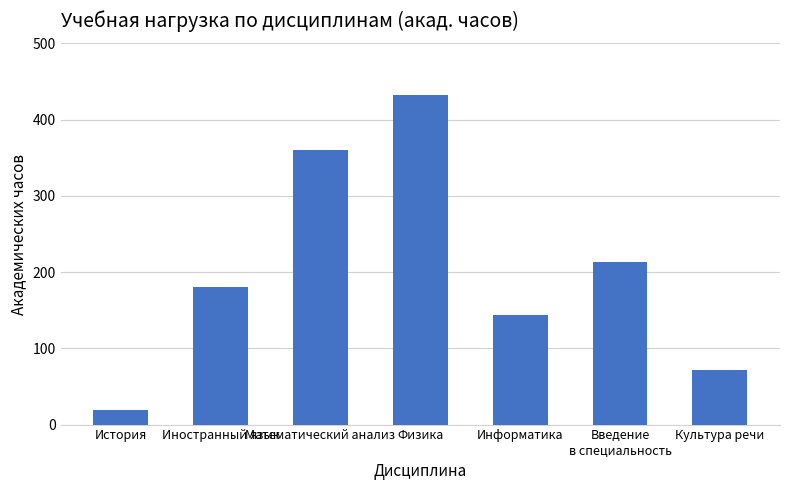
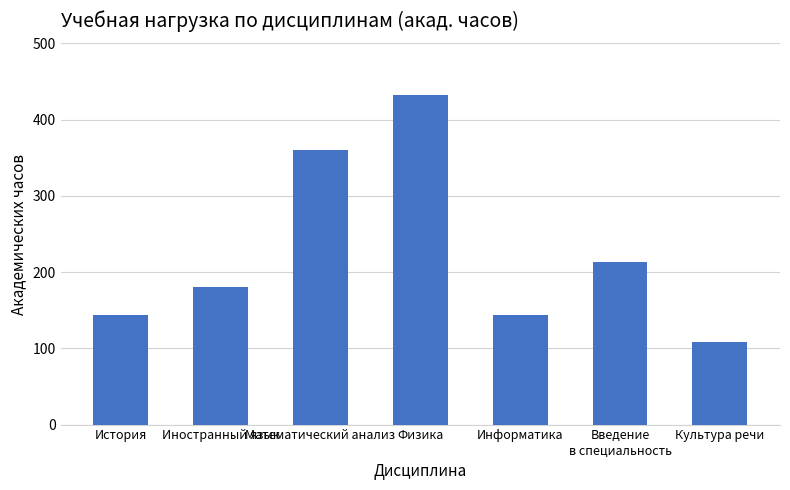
История: 20 -> 140
Культура речи: 70 -> 110
